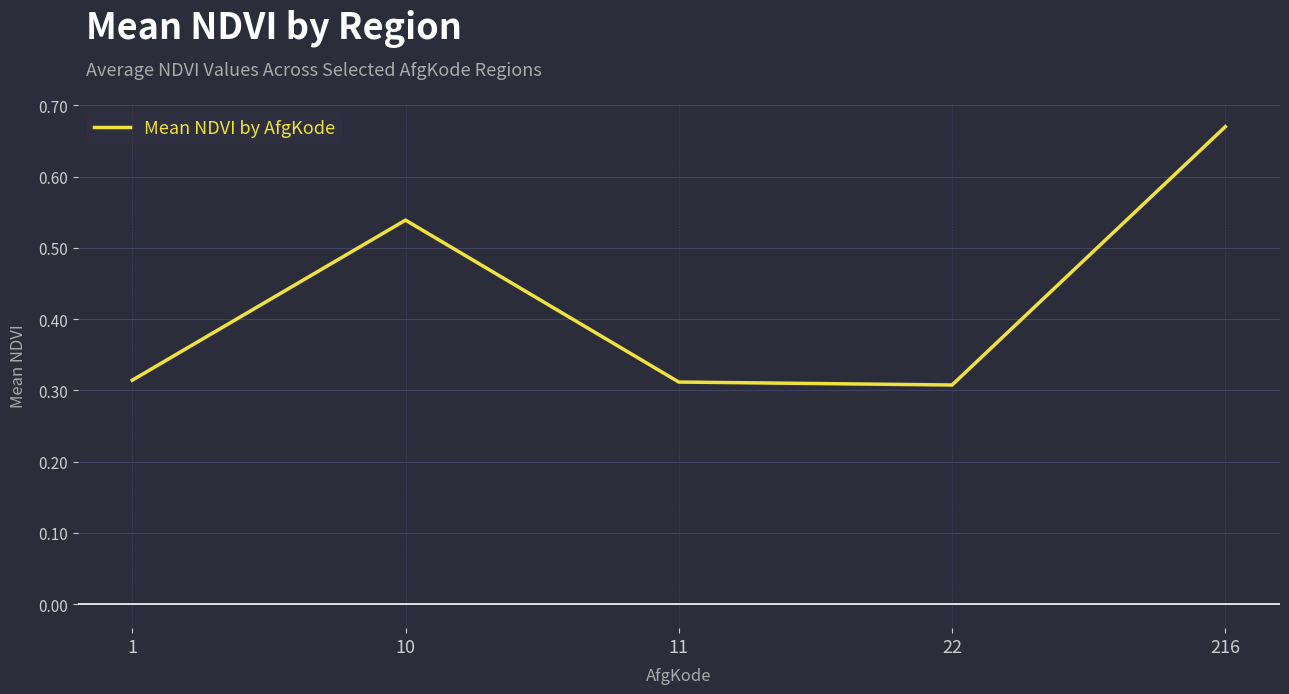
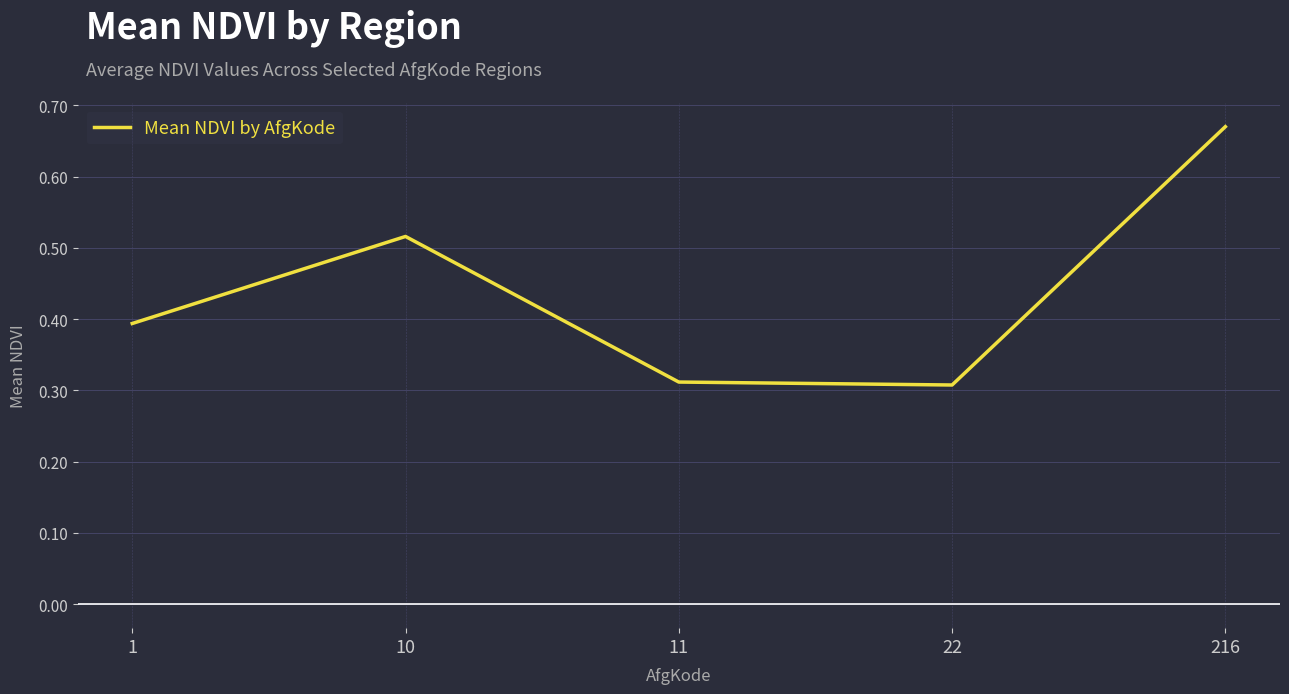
1: 0.31 -> 0.39
10: 0.54 -> 0.52
